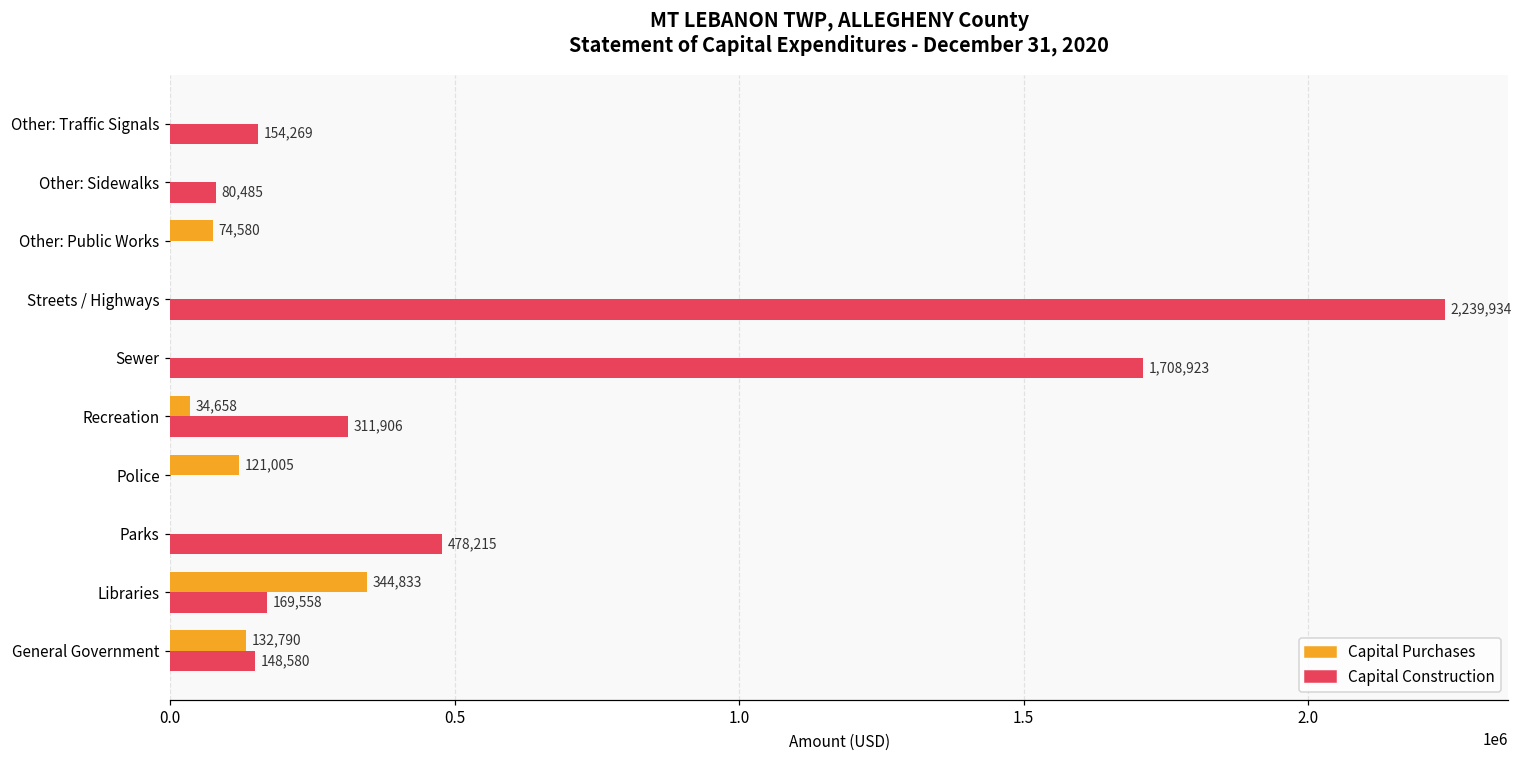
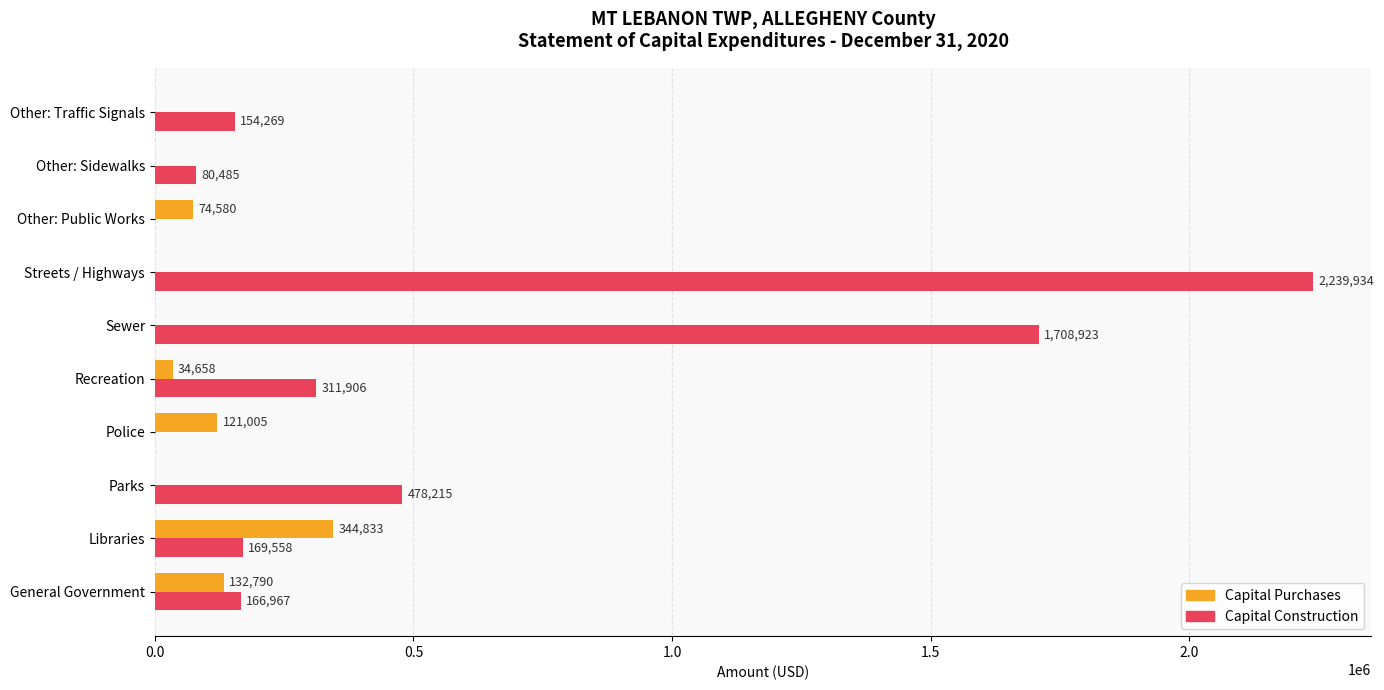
Capital Construction, General Government: 148,580 -> 166,967
